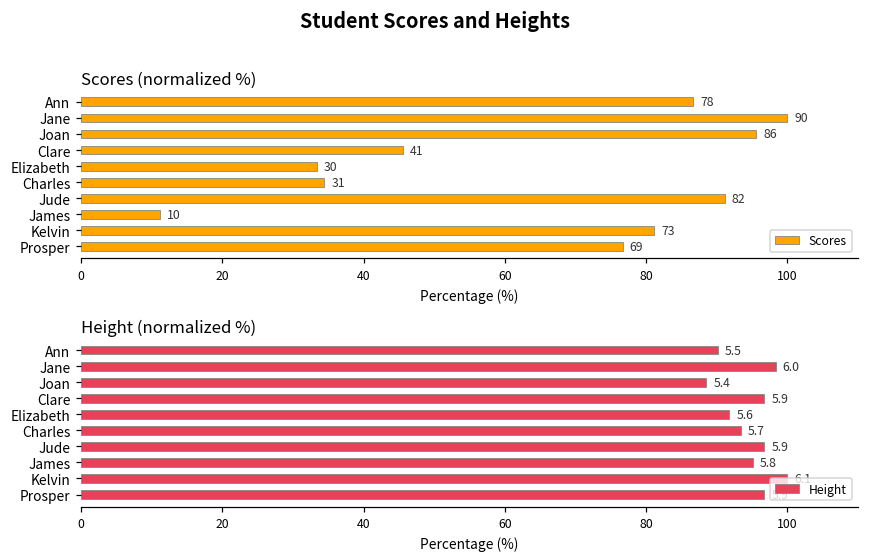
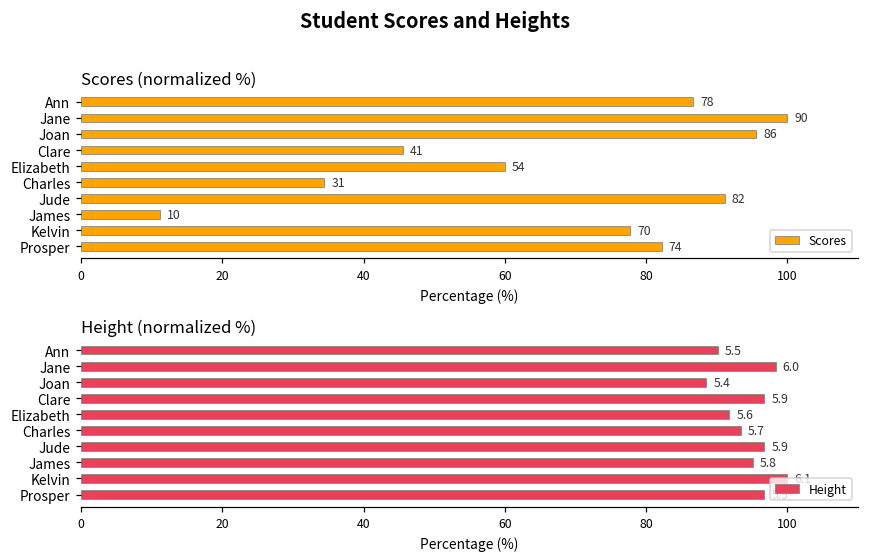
Scores (normalized %), Elizabeth: 30 -> 54
Scores (normalized %), Kelvin: 73 -> 70
Scores (normalized %), Prosper: 69 -> 74
